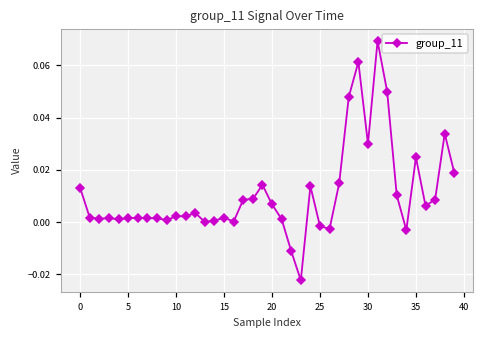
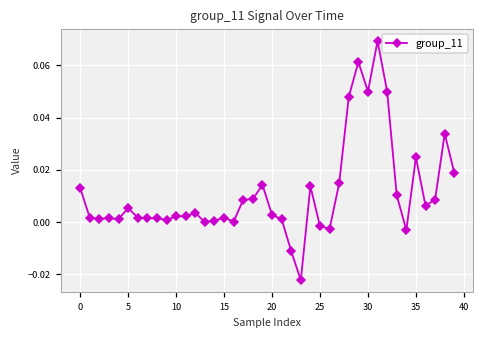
5: 0.001 -> 0.005
20: 0.007 -> 0.003
30: 0.03 -> 0.05
